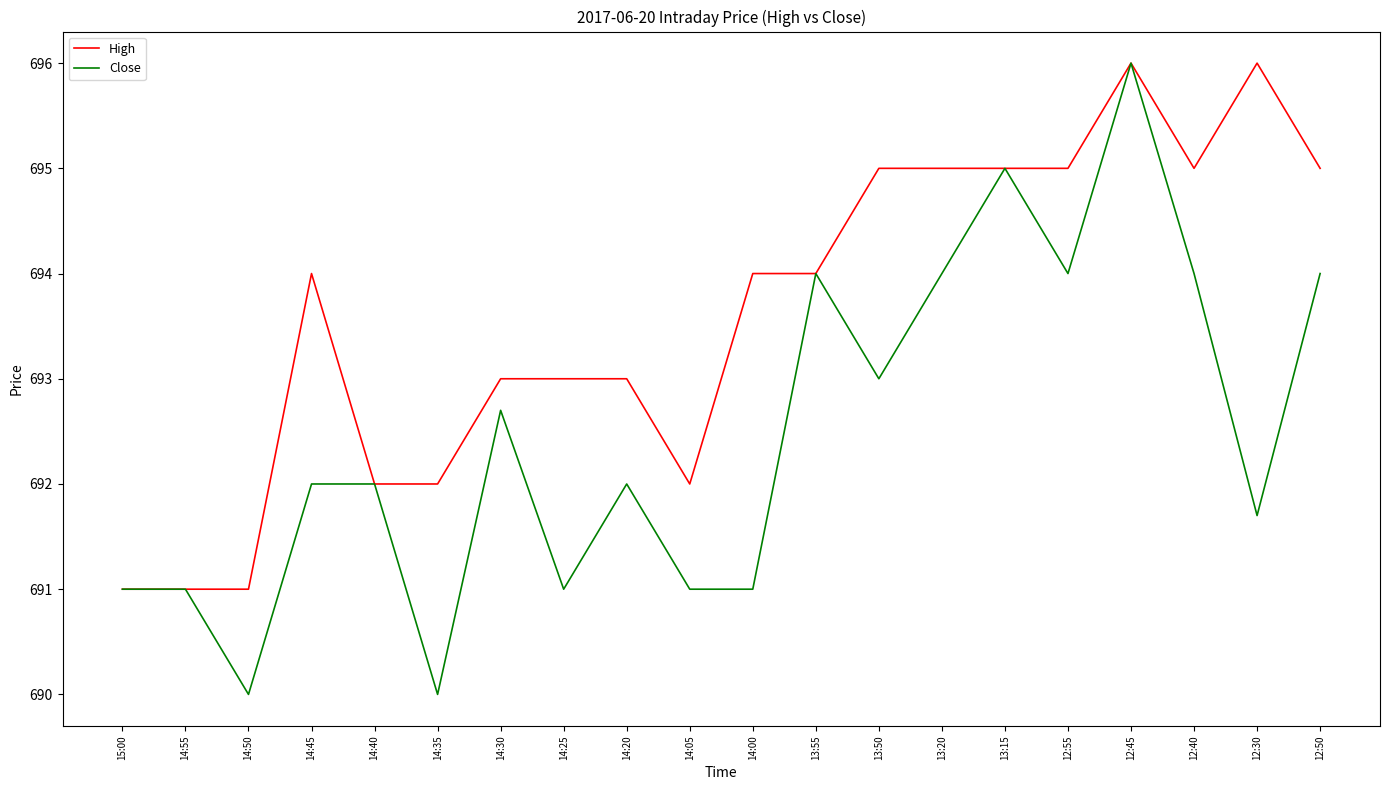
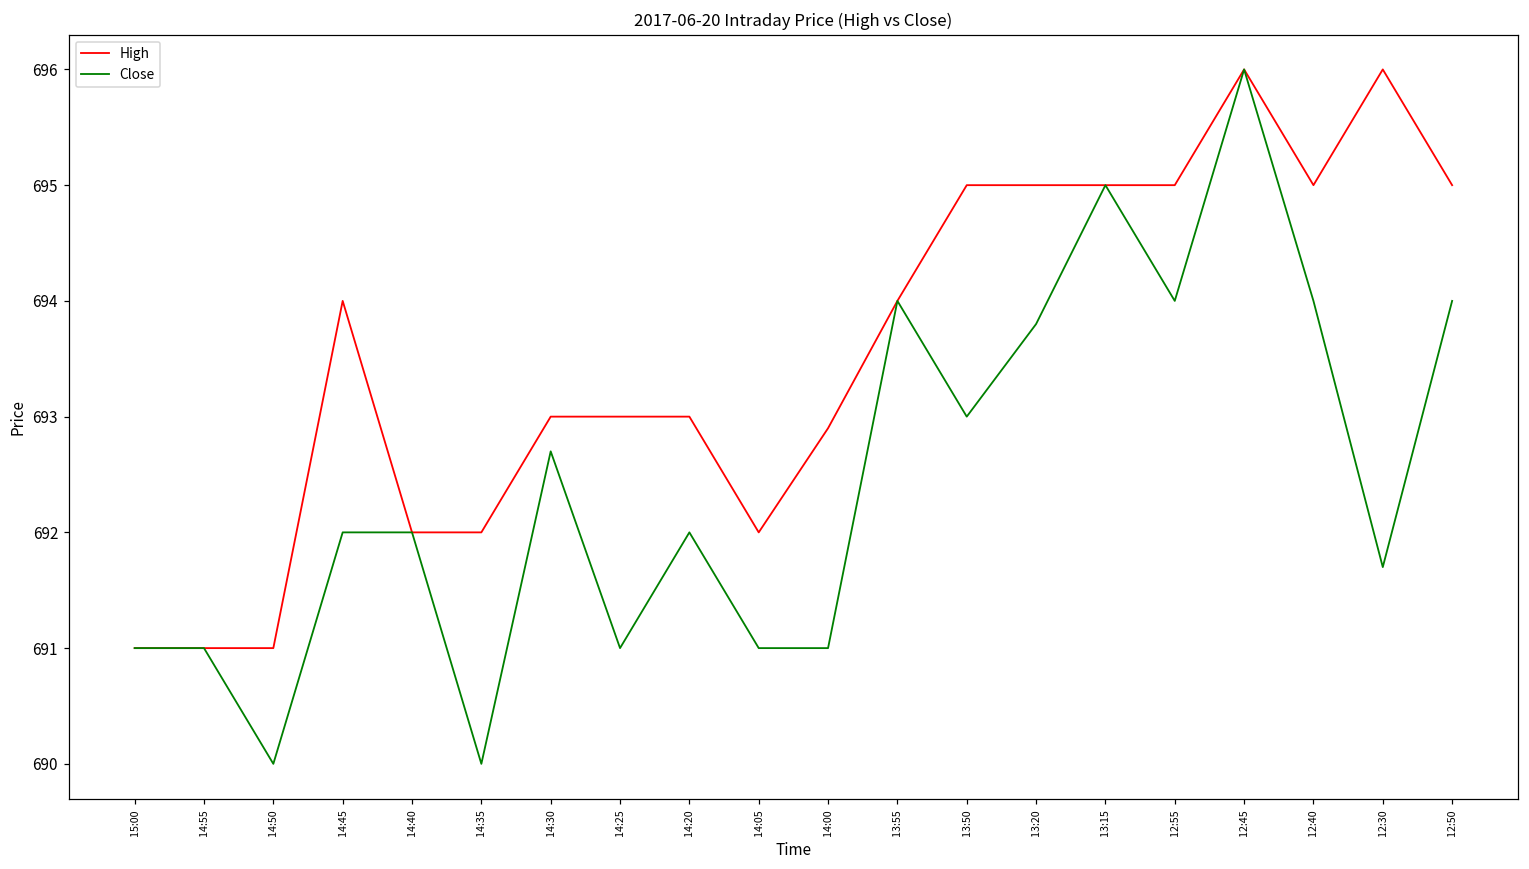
High, 14:00: 694.0 -> 692.9
Close, 13:20: 694.0 -> 693.8
